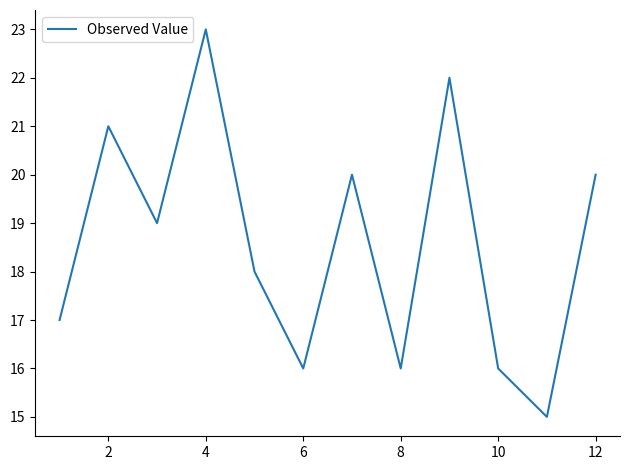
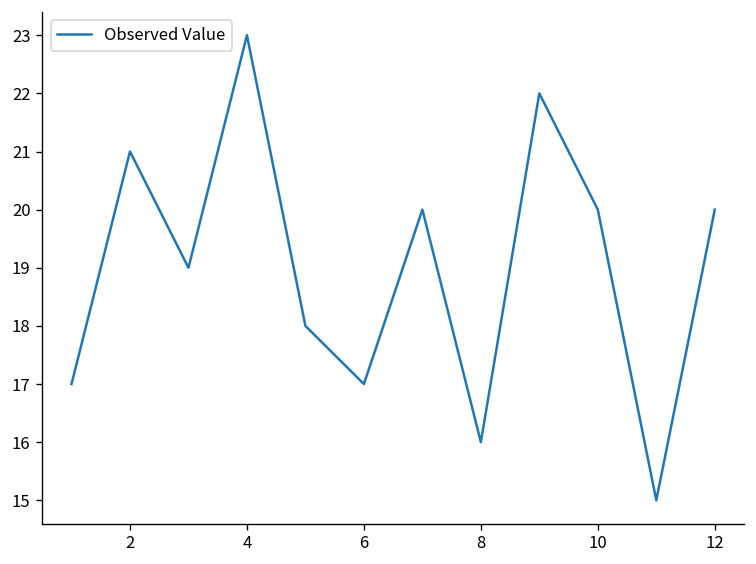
6: 16 -> 17
10: 16 -> 20
